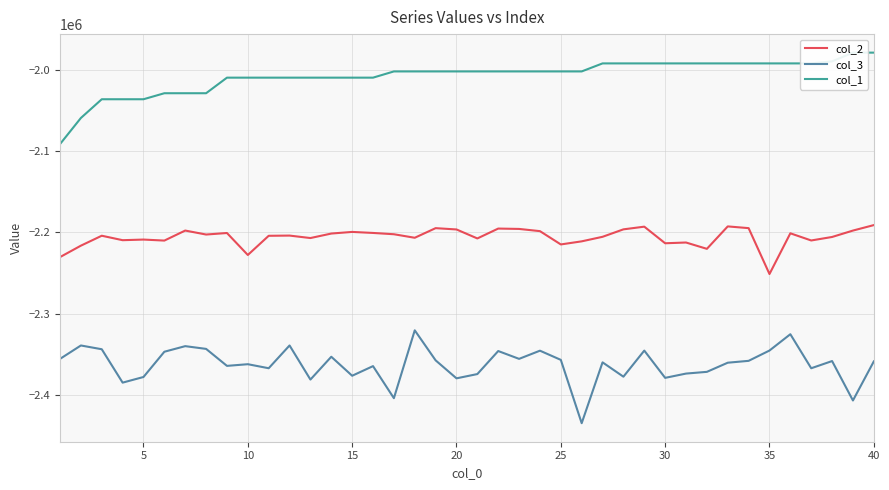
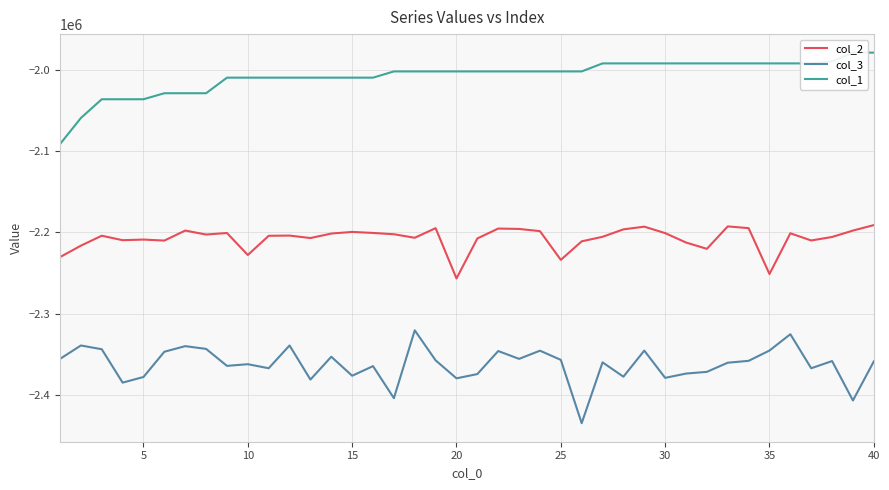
col_2, 20: -2200000 -> -2260000
col_2, 25: -2210000 -> -2230000
col_2, 30: -2210000 -> -2200000
